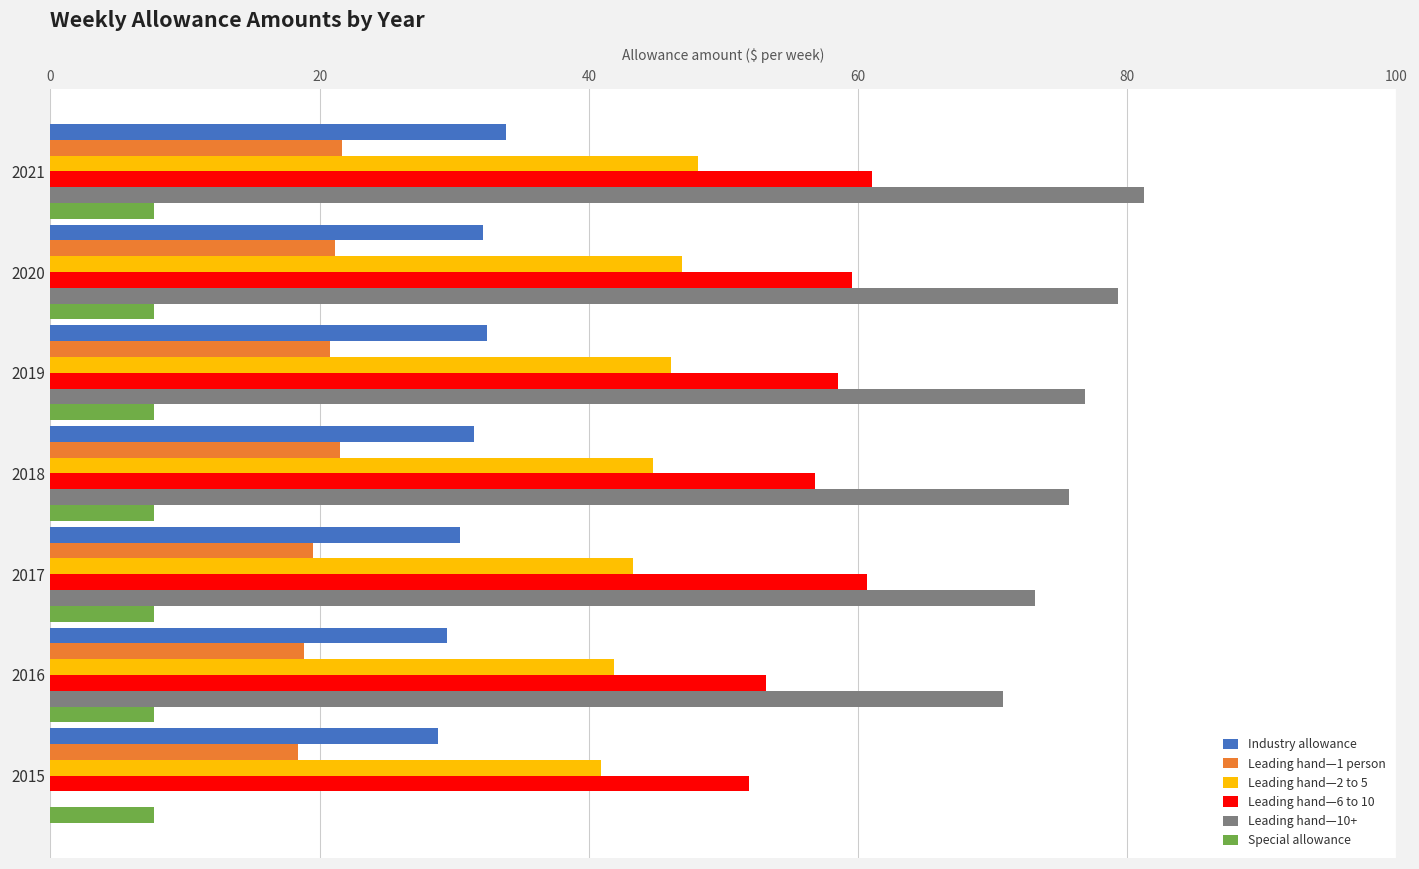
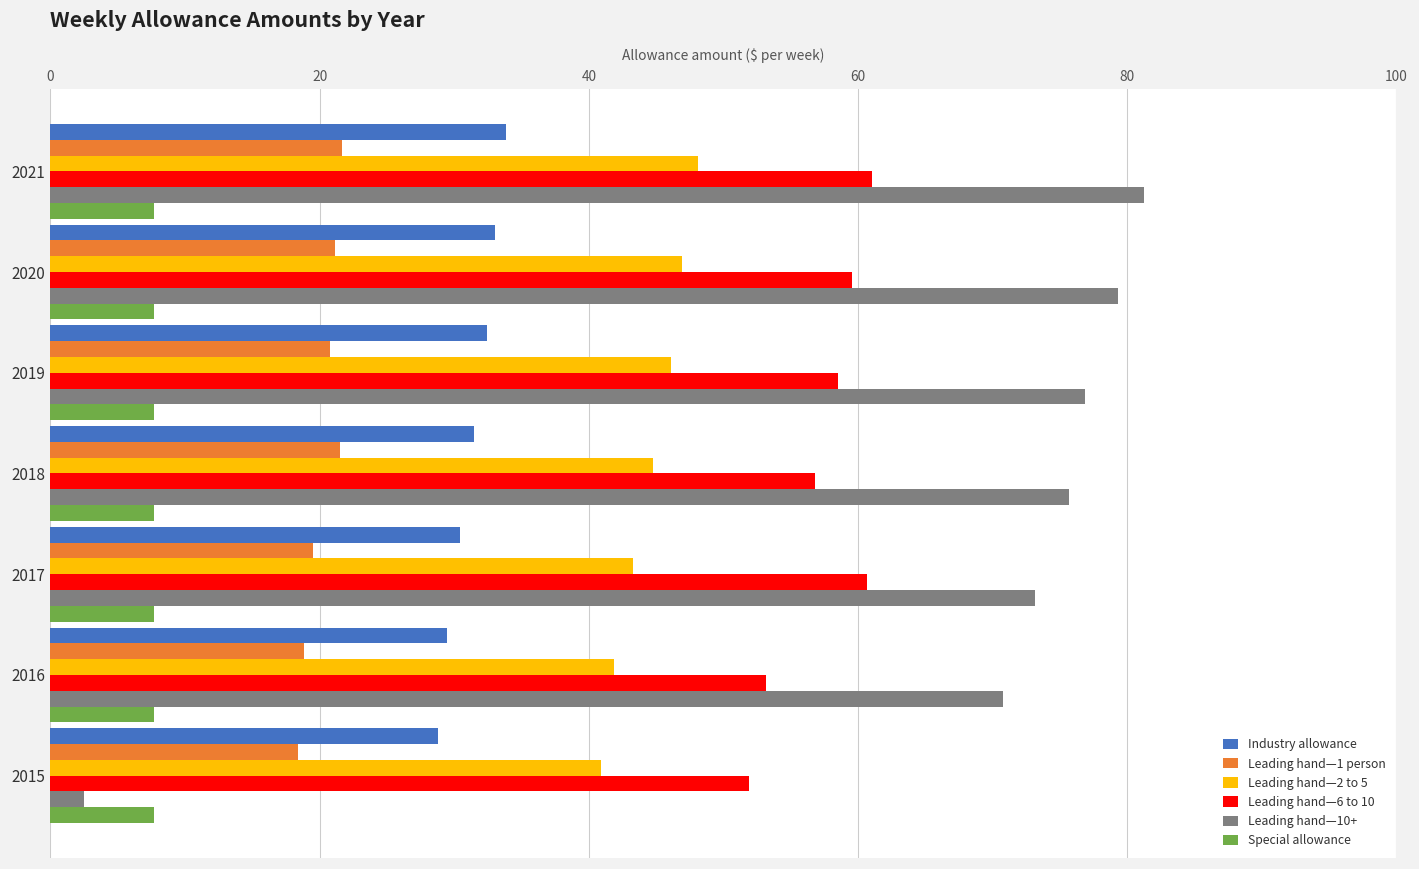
Industry allowance, 2020: 32.2 -> 33.0
Leading hand—10+, 2015: 0.0 -> 2.5
